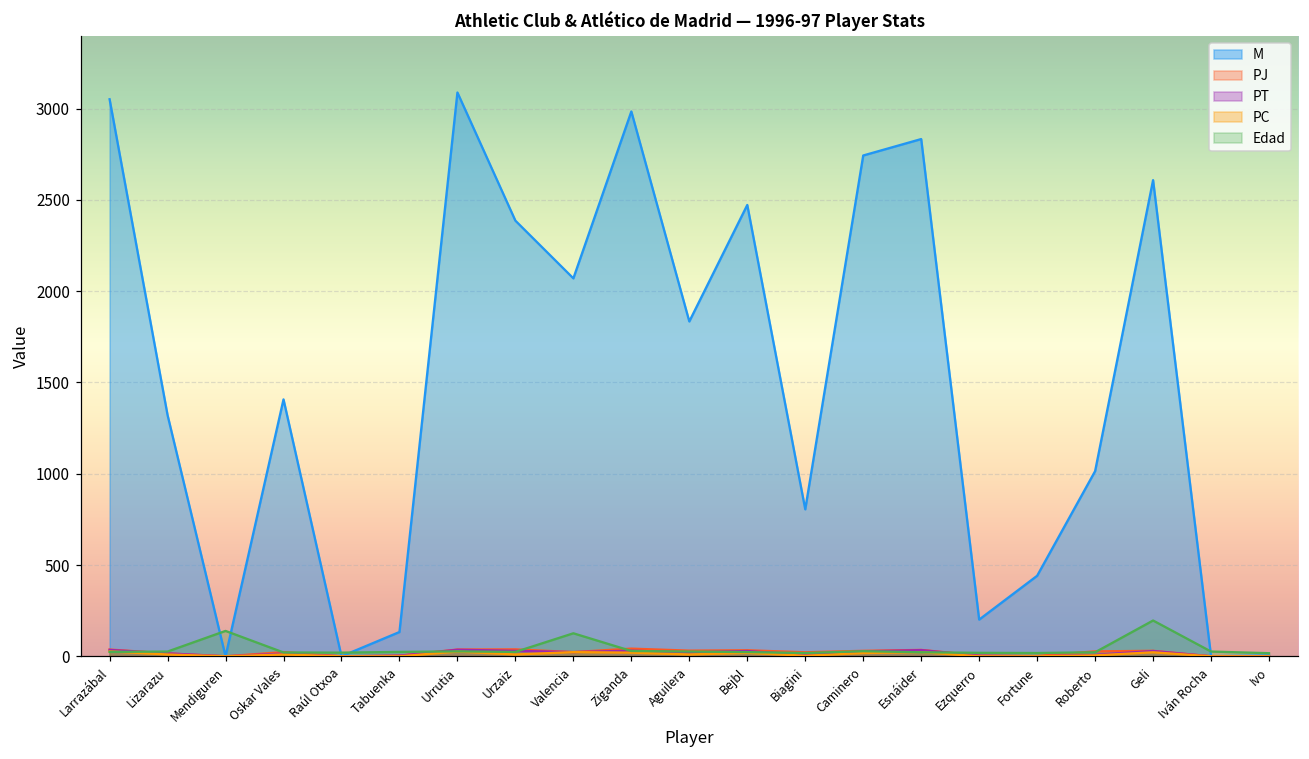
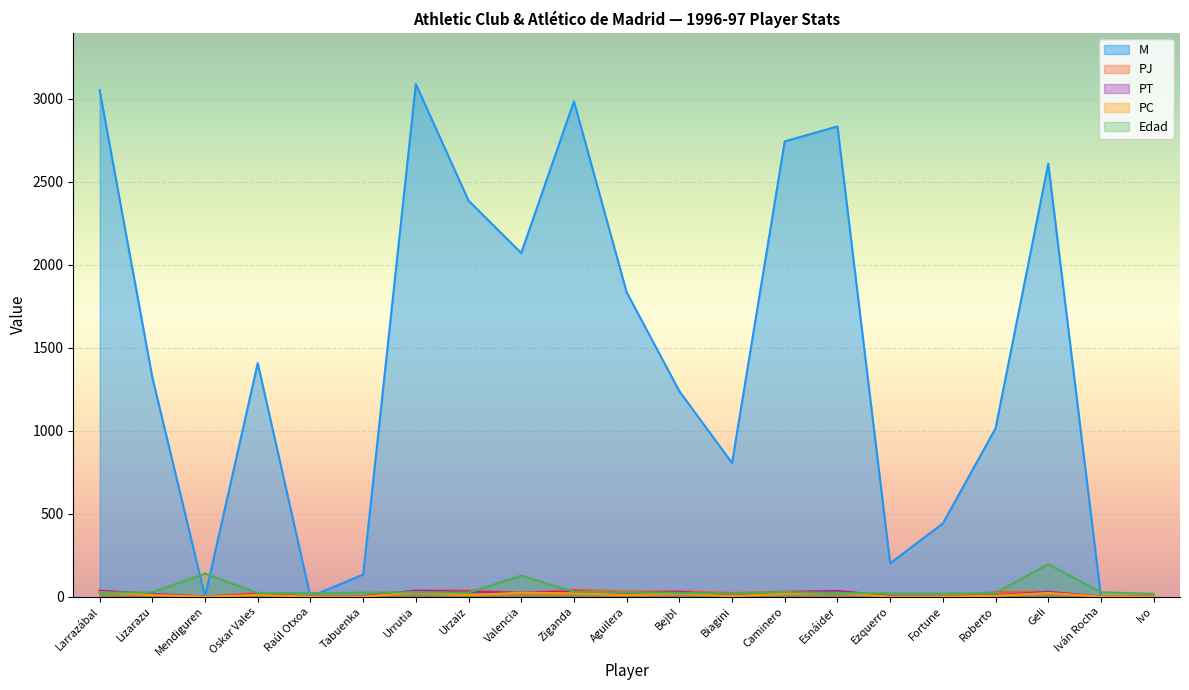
M, Bejbl: 2470 -> 1240
